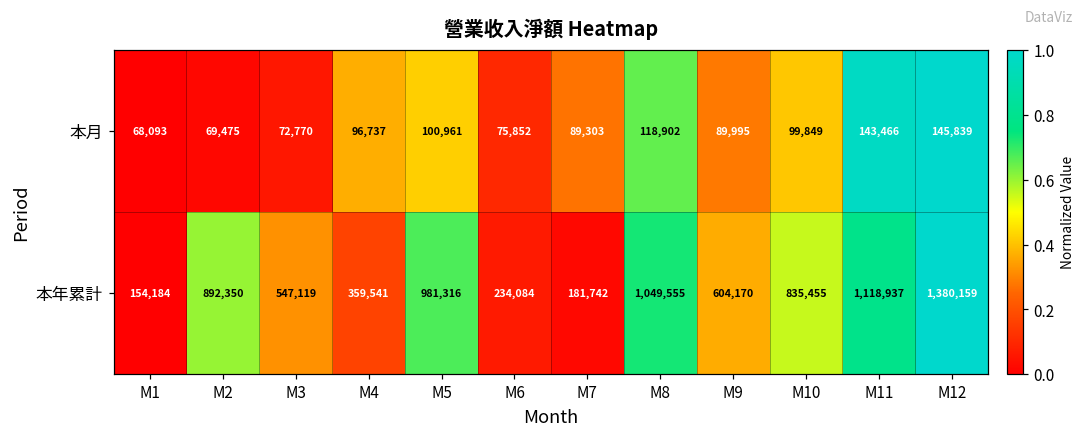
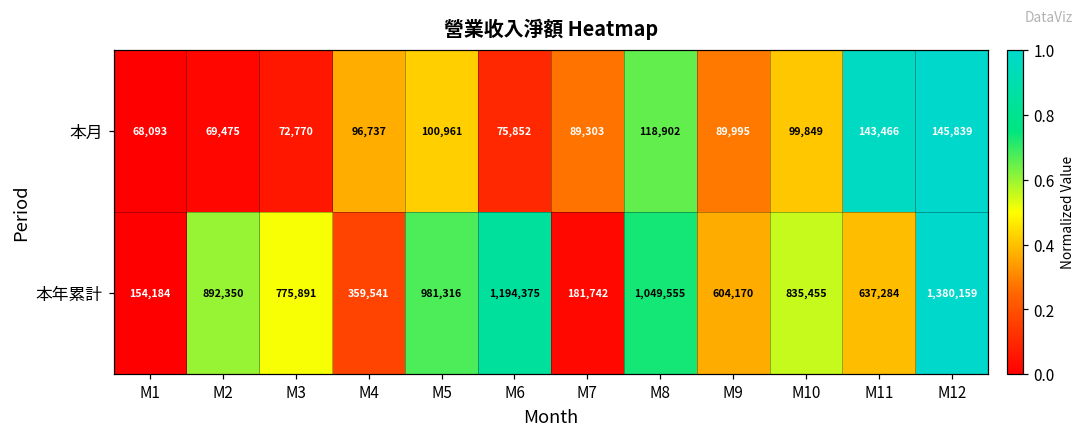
本年累計, M3: 547,119 -> 775,891
本年累計, M6: 234,084 -> 1,194,375
本年累計, M11: 1,118,937 -> 637,284
